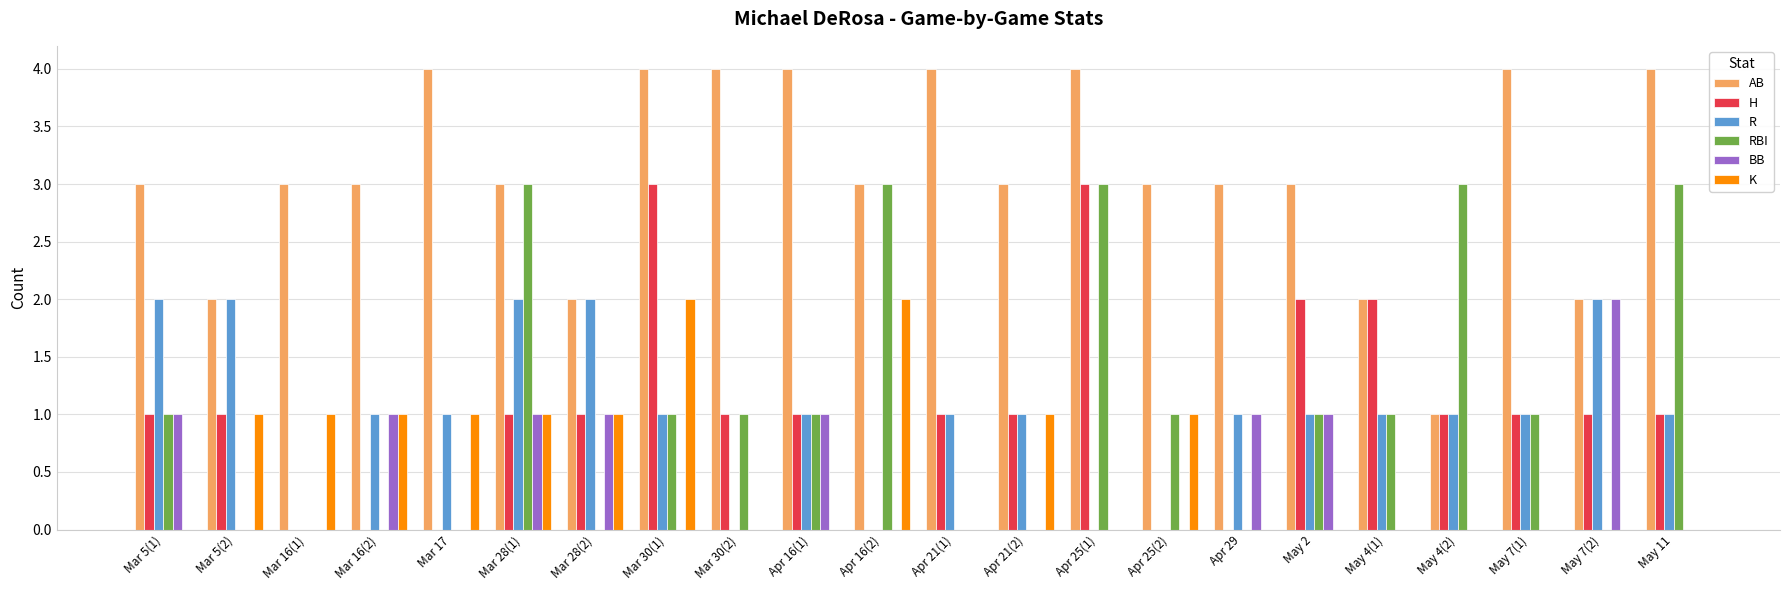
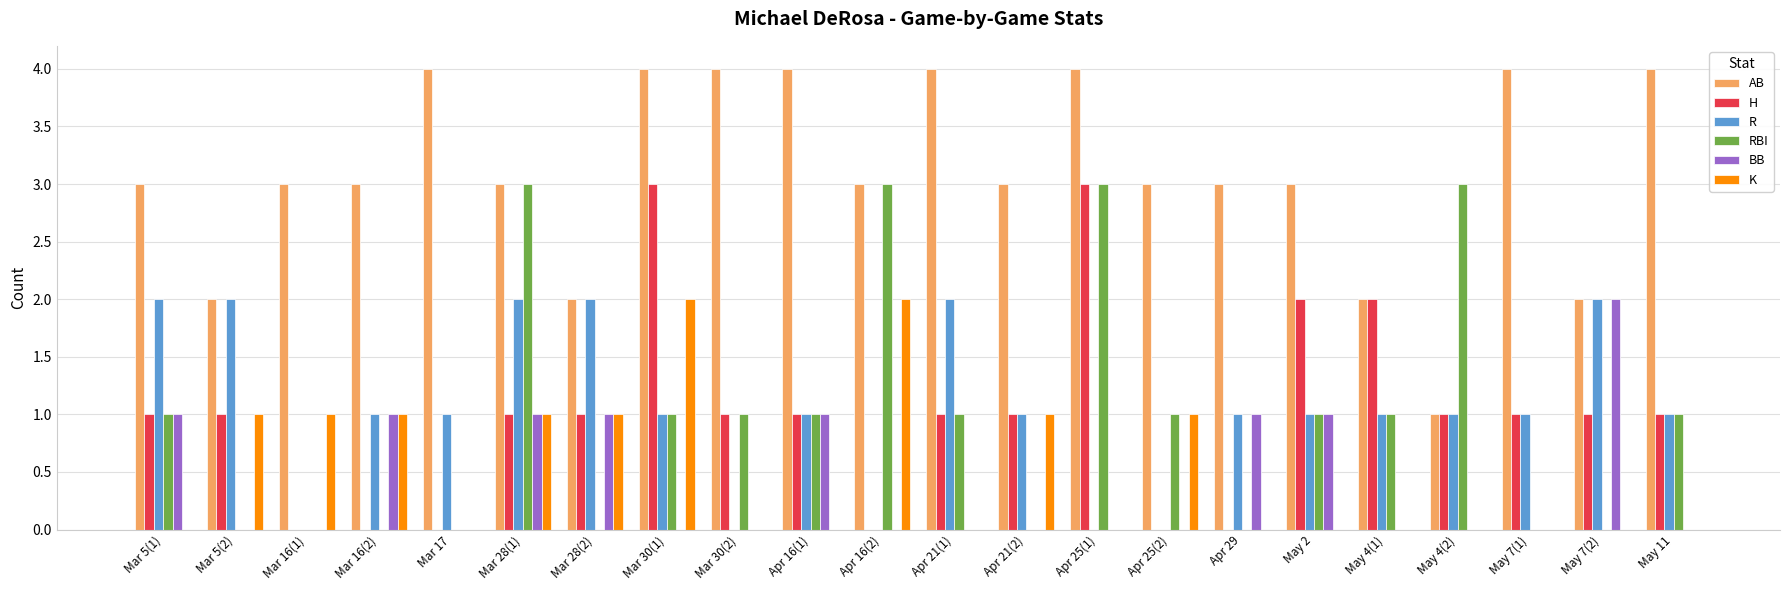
K, Mar 17: 1 -> 0
R, Apr 21(1): 1 -> 2
RBI, Apr 21(1): 0 -> 1
RBI, May 7(1): 1 -> 0
RBI, May 11: 3 -> 1
